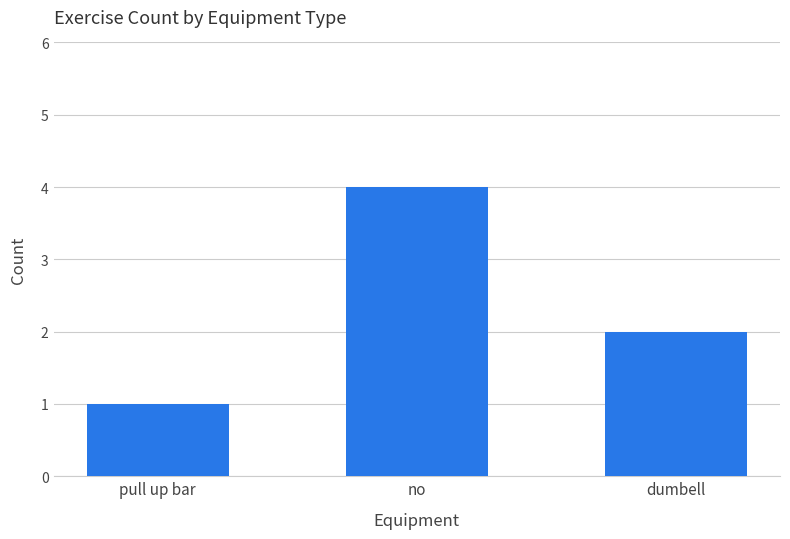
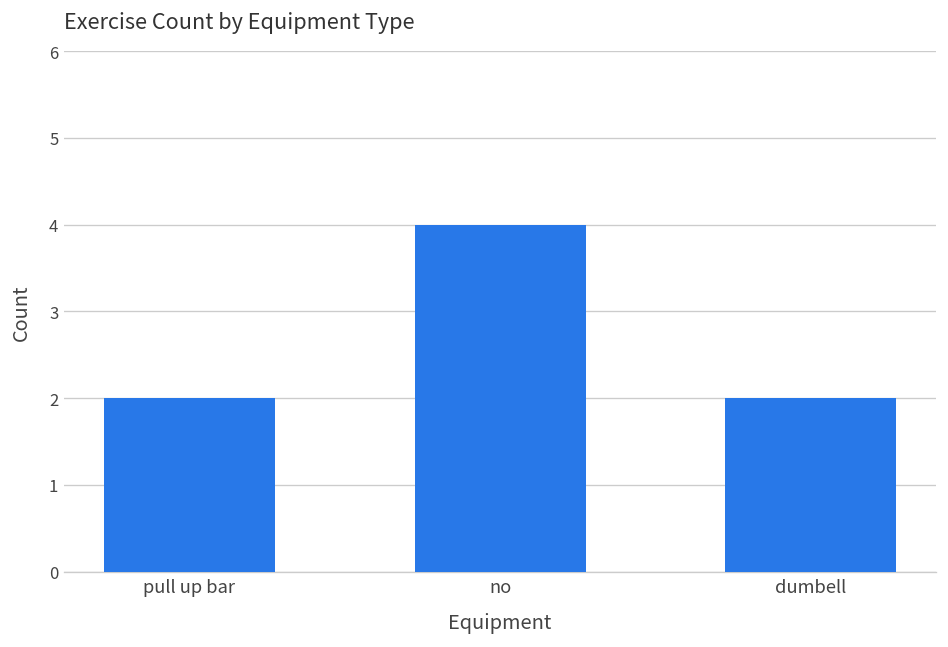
pull up bar: 1 -> 2
